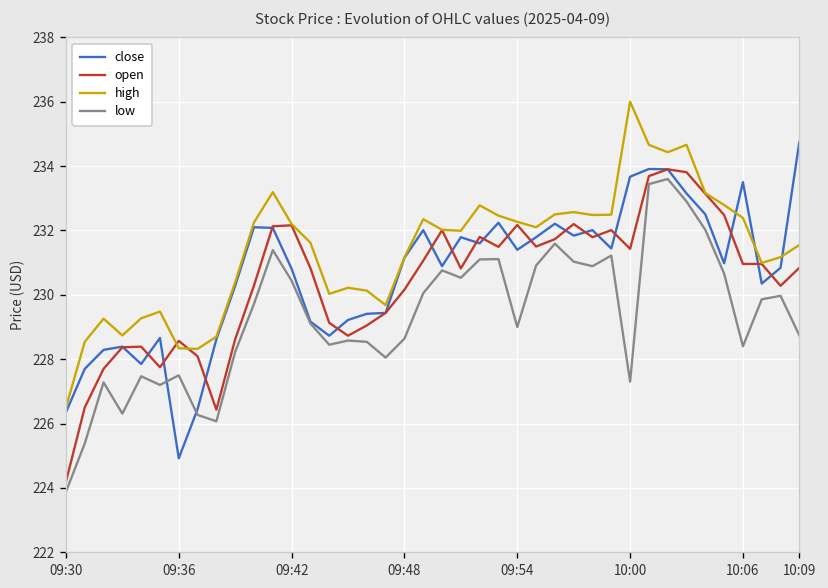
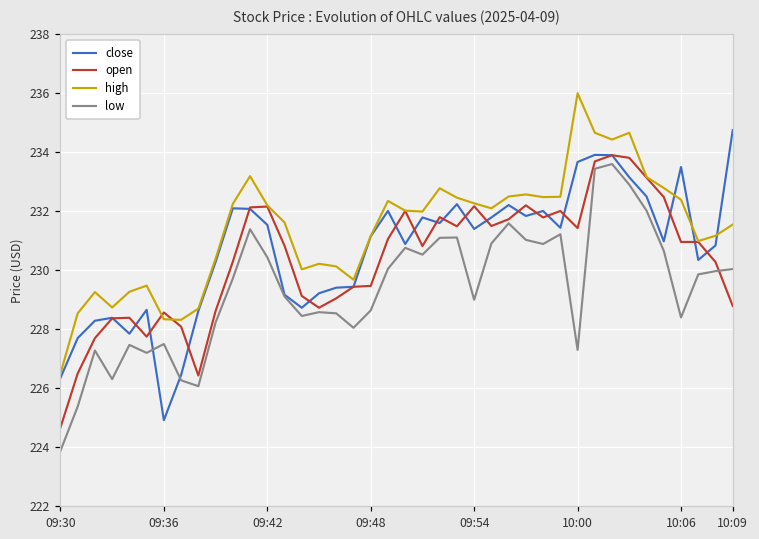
open, 09:30: 224.2 -> 224.7
close, 09:42: 230.8 -> 231.5
open, 09:48: 230.2 -> 229.5
open, 10:09: 230.8 -> 228.8
low, 10:09: 228.7 -> 230.0
